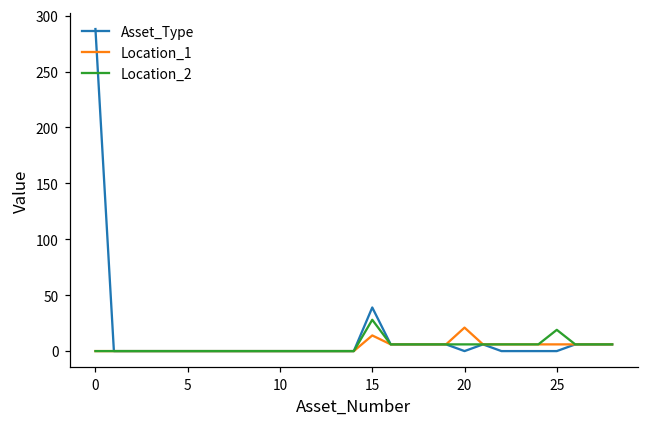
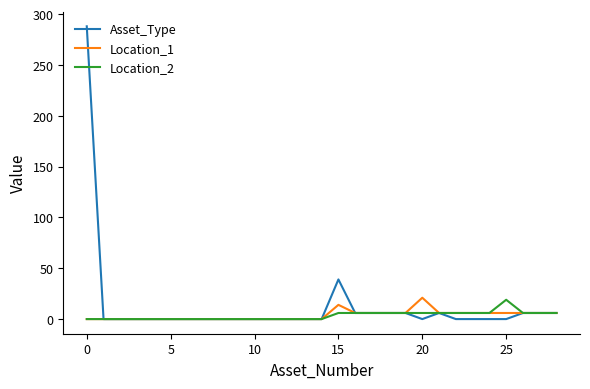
Location_2, 15: 28 -> 6
